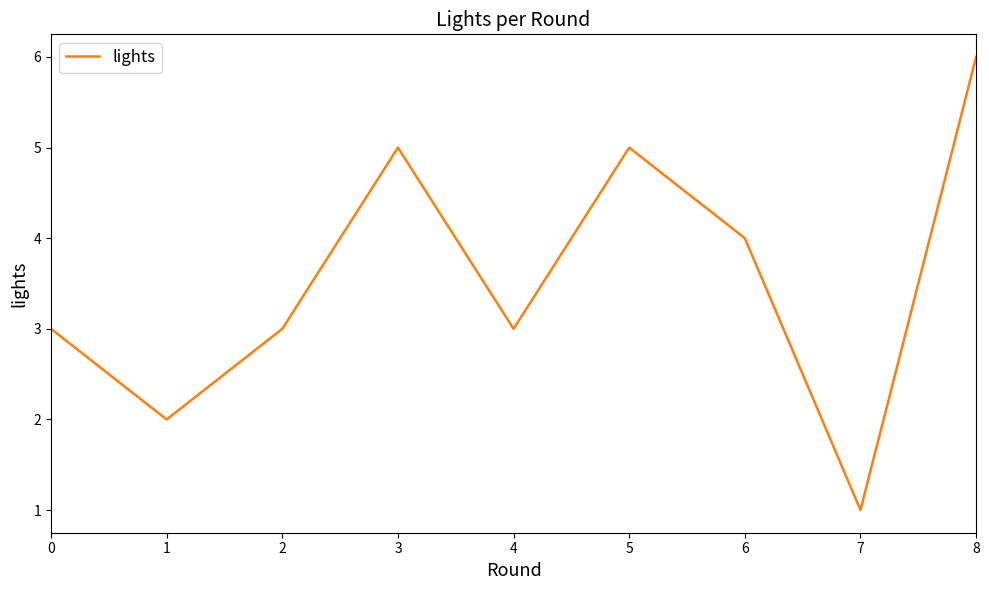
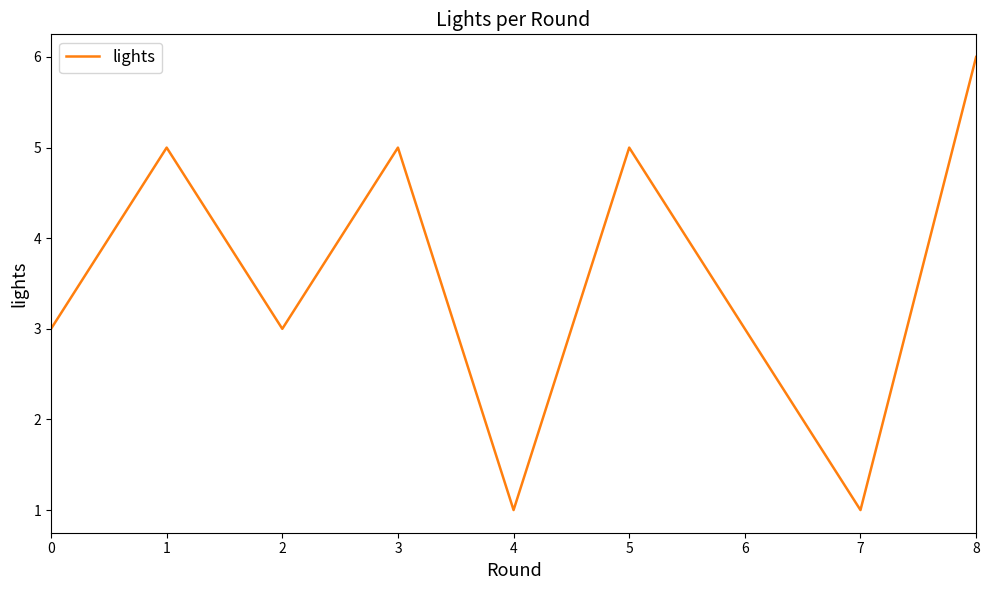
1: 2 -> 5
4: 3 -> 1
6: 4 -> 3
